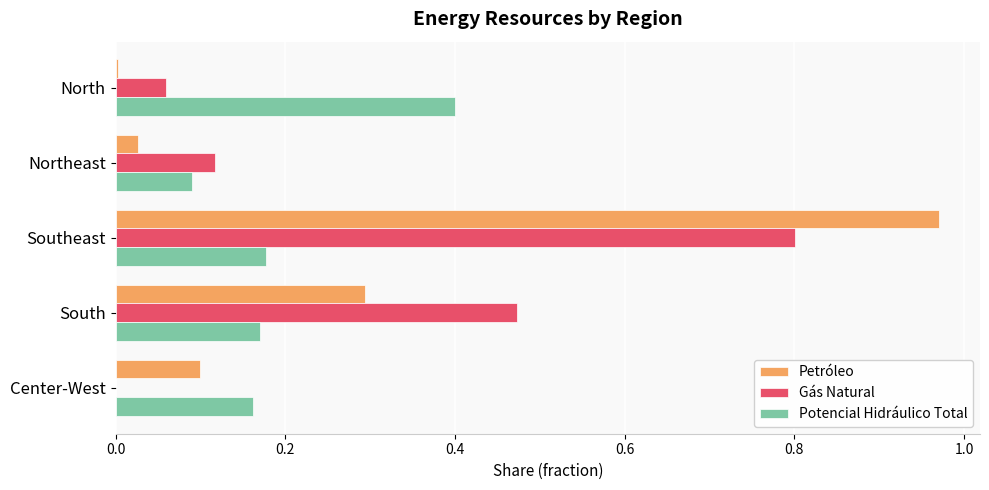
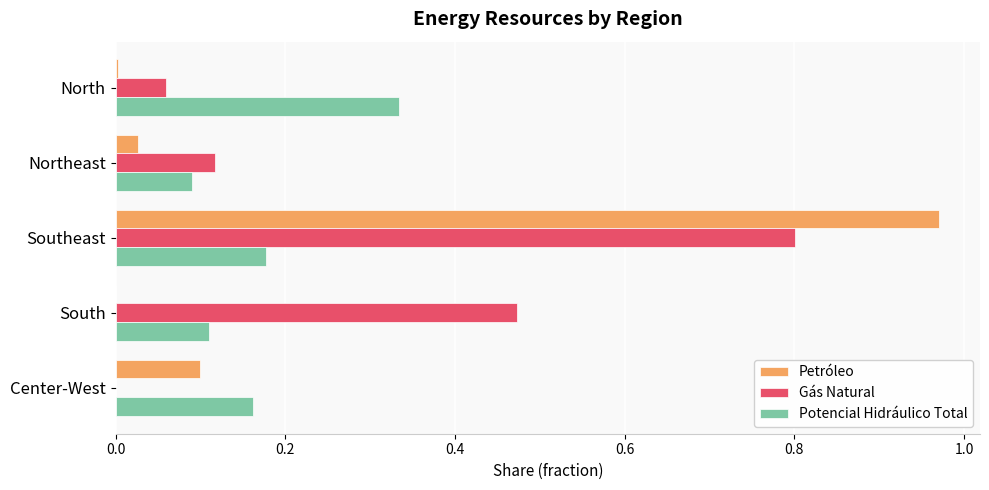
Potencial Hidráulico Total, North: 0.40 -> 0.33
Petróleo, South: 0.29 -> 0.00
Potencial Hidráulico Total, South: 0.17 -> 0.11
